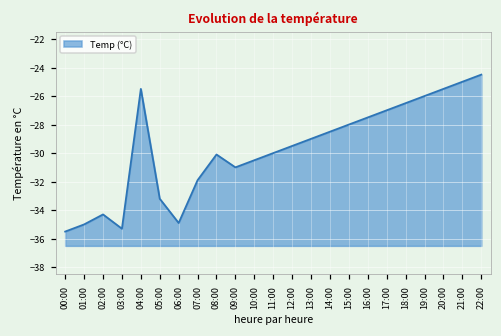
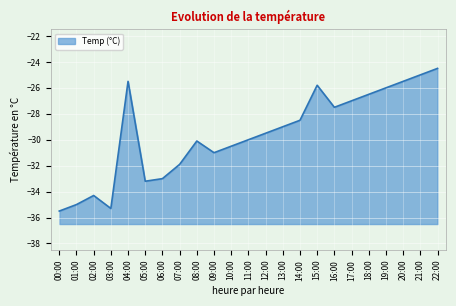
06:00: -34.9 -> -33.0
15:00: -28.0 -> -25.8
